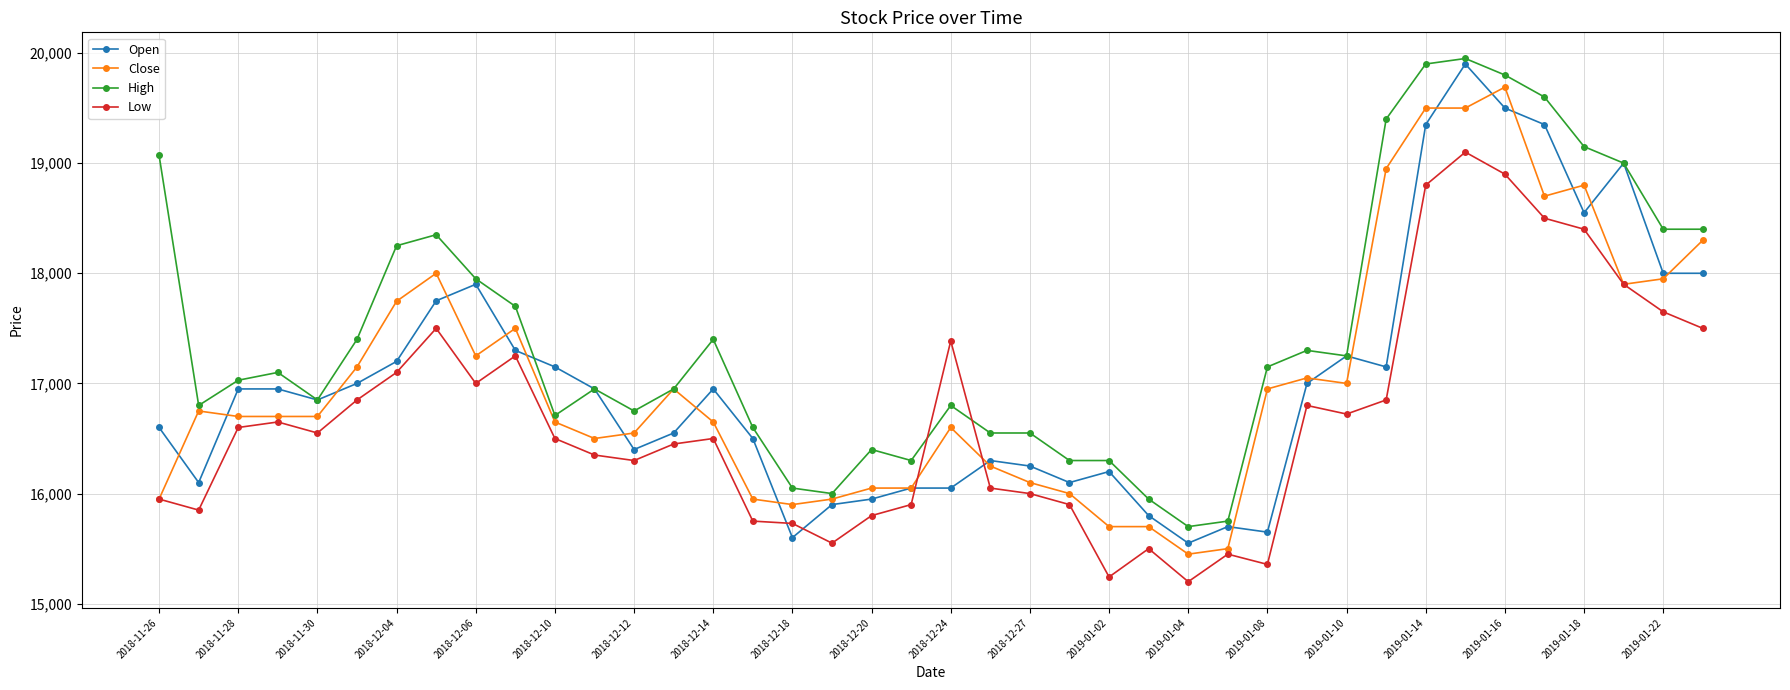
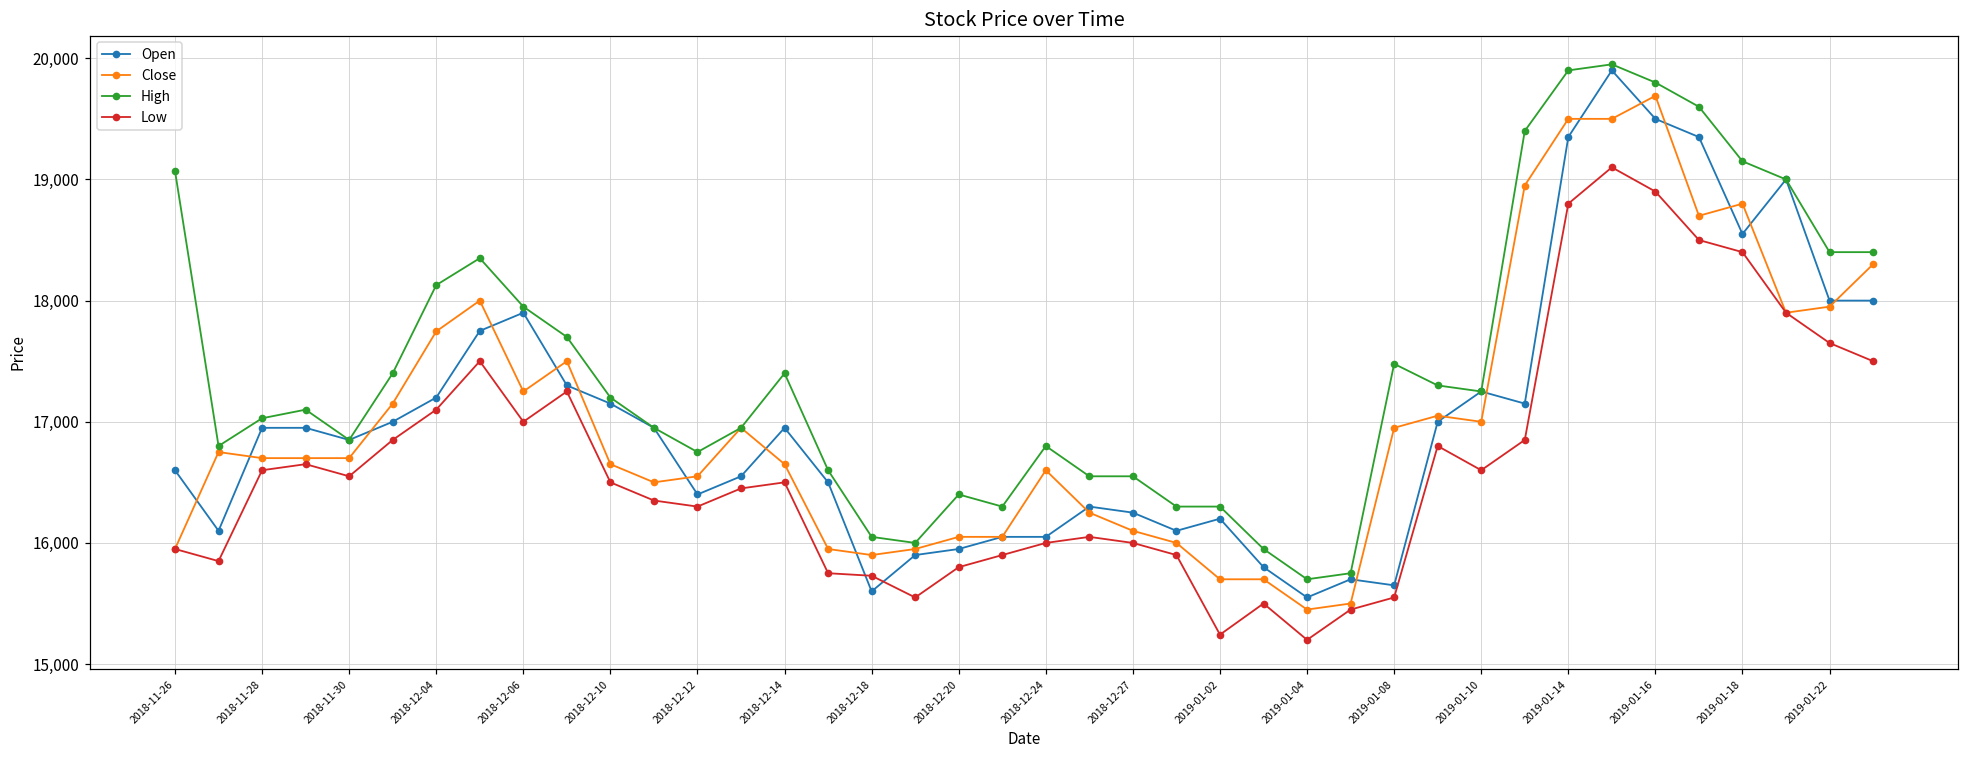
High, 2018-12-04: 18,250 -> 18,130
High, 2018-12-10: 16,710 -> 17,200
Low, 2018-12-24: 17,390 -> 16,000
High, 2019-01-08: 17,150 -> 17,480
Low, 2019-01-08: 15,360 -> 15,550
Low, 2019-01-10: 16,720 -> 16,600
